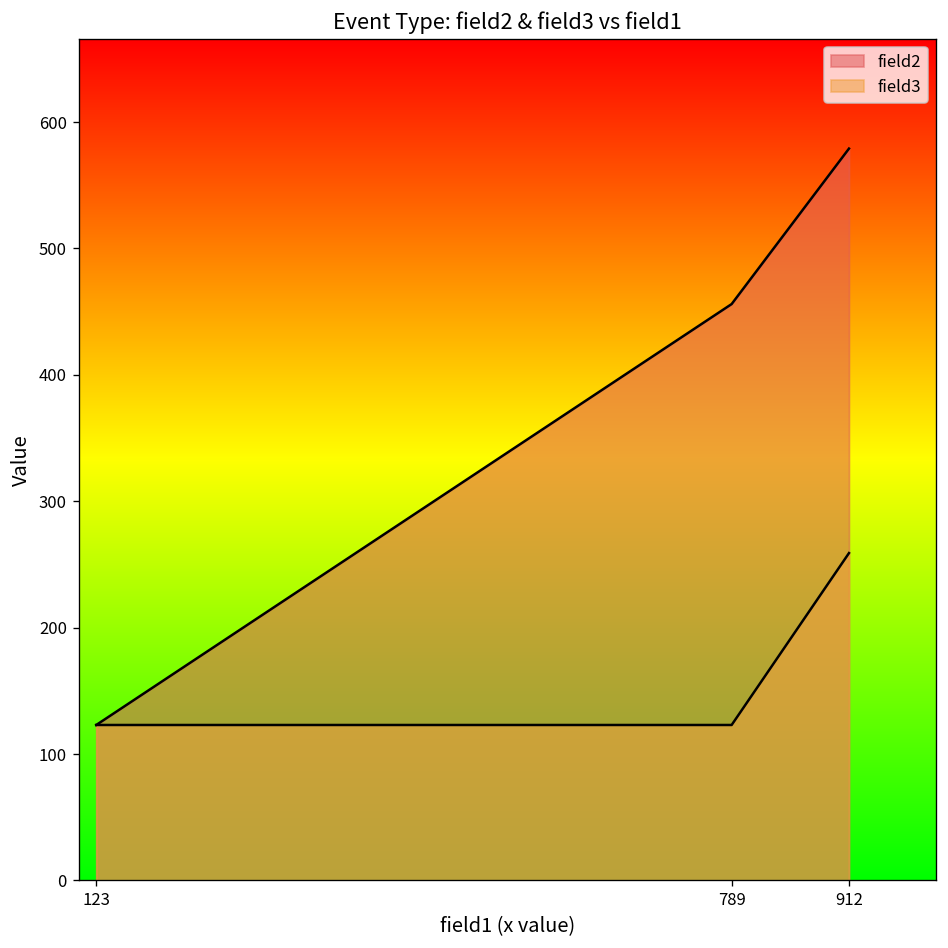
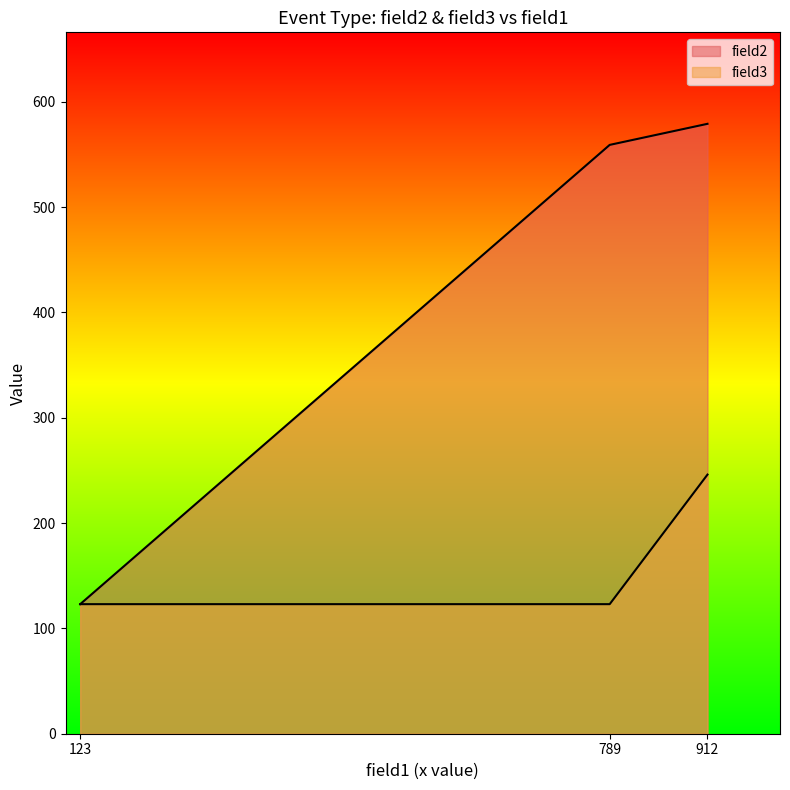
field2, 789: 456 -> 559
field3, 912: 259 -> 246
